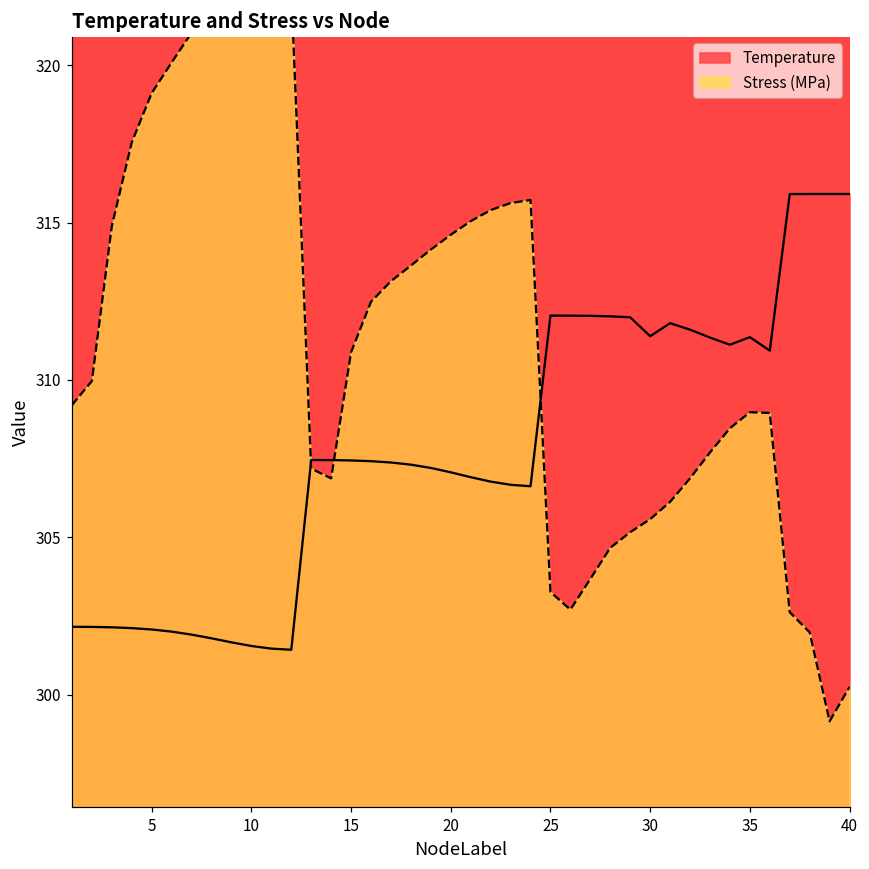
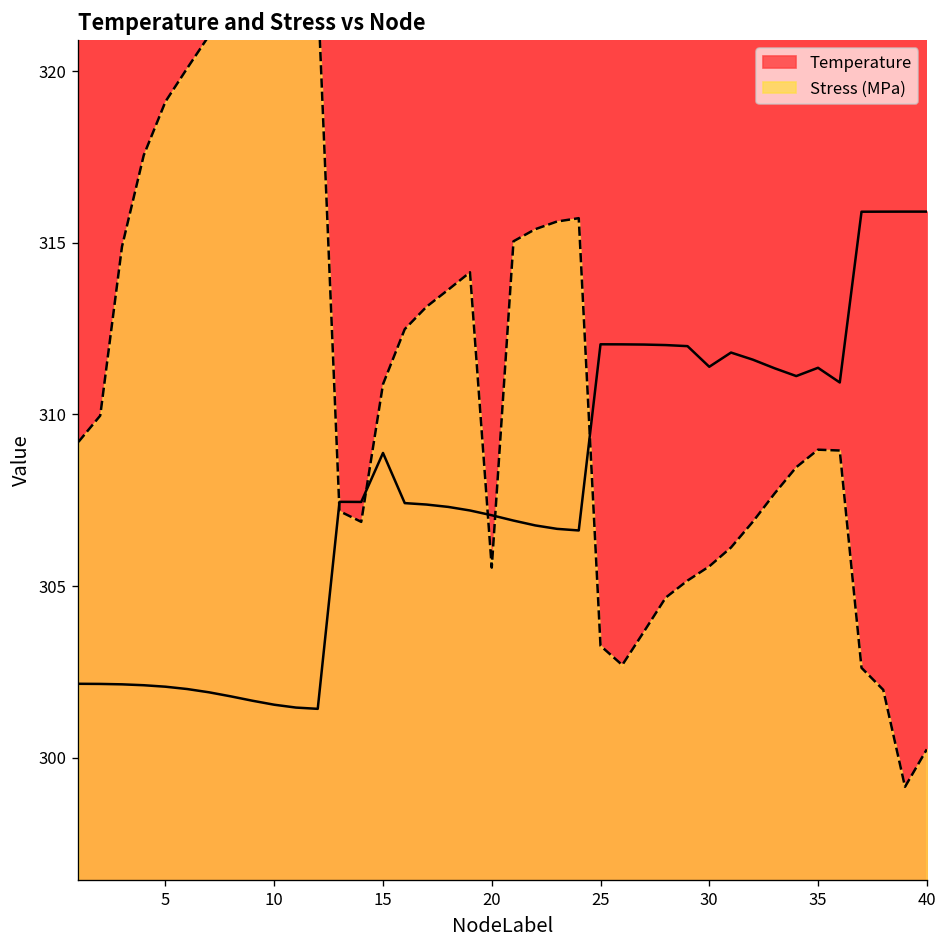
Temperature, 15: 307.4 -> 308.9
Stress (MPa), 20: 314.6 -> 305.5
